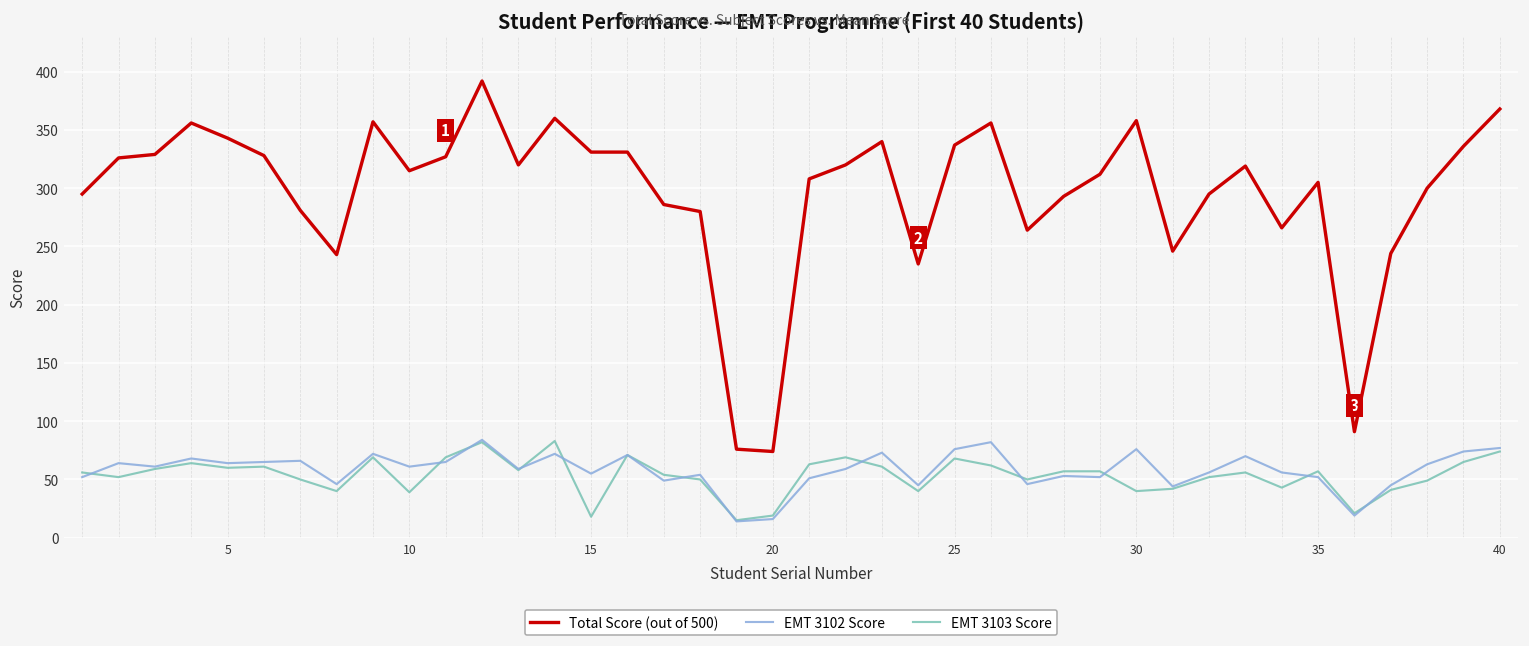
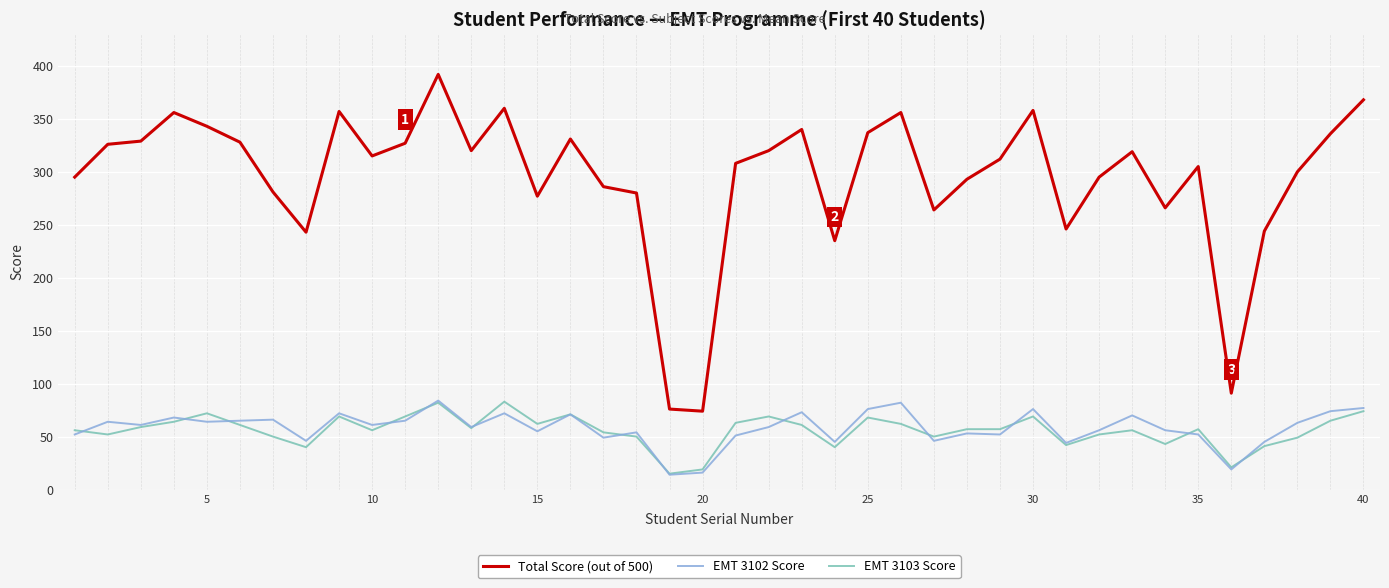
EMT 3103 Score, 5: 60 -> 72
EMT 3103 Score, 10: 39 -> 56
Total Score (out of 500), 15: 331 -> 277
EMT 3103 Score, 15: 18 -> 62
EMT 3103 Score, 30: 40 -> 69
